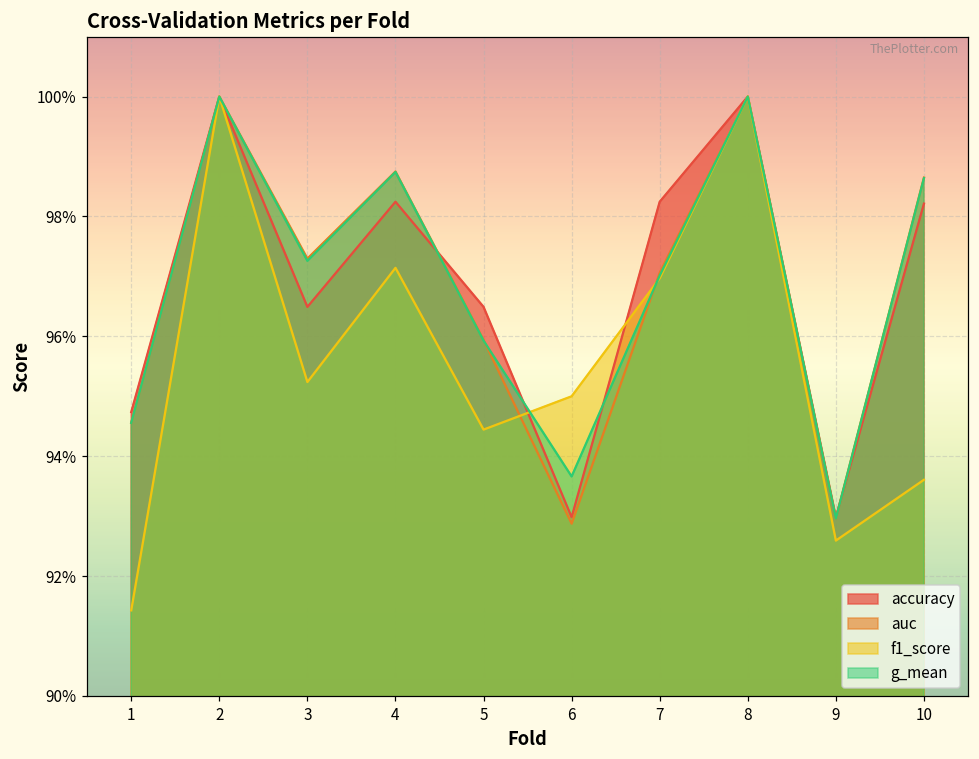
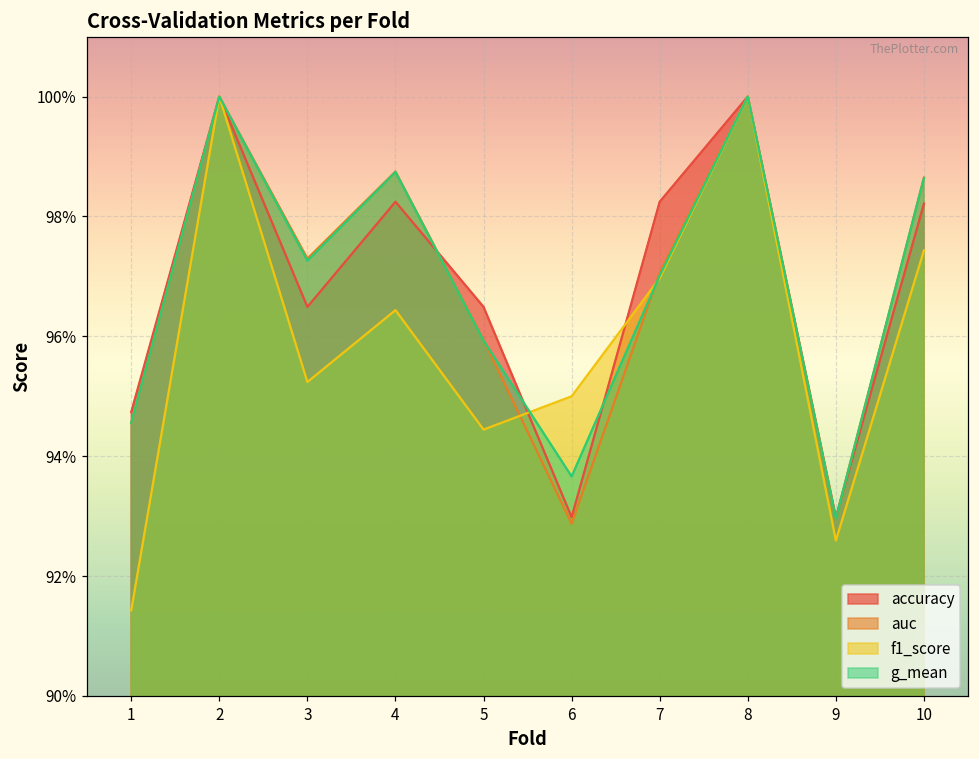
f1_score, 4: 97.1% -> 96.4%
f1_score, 10: 93.6% -> 97.4%
